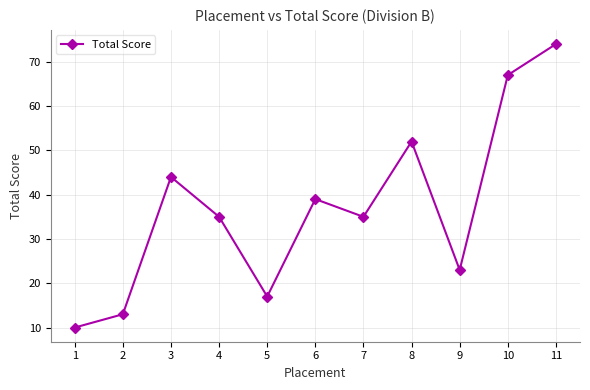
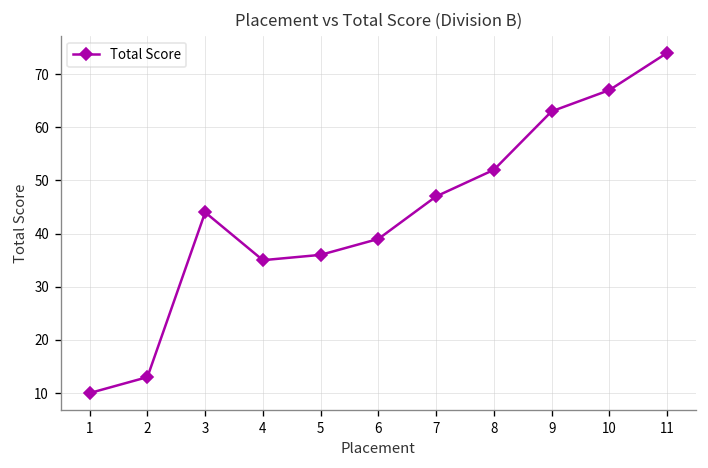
5: 17 -> 36
7: 35 -> 47
9: 23 -> 63
